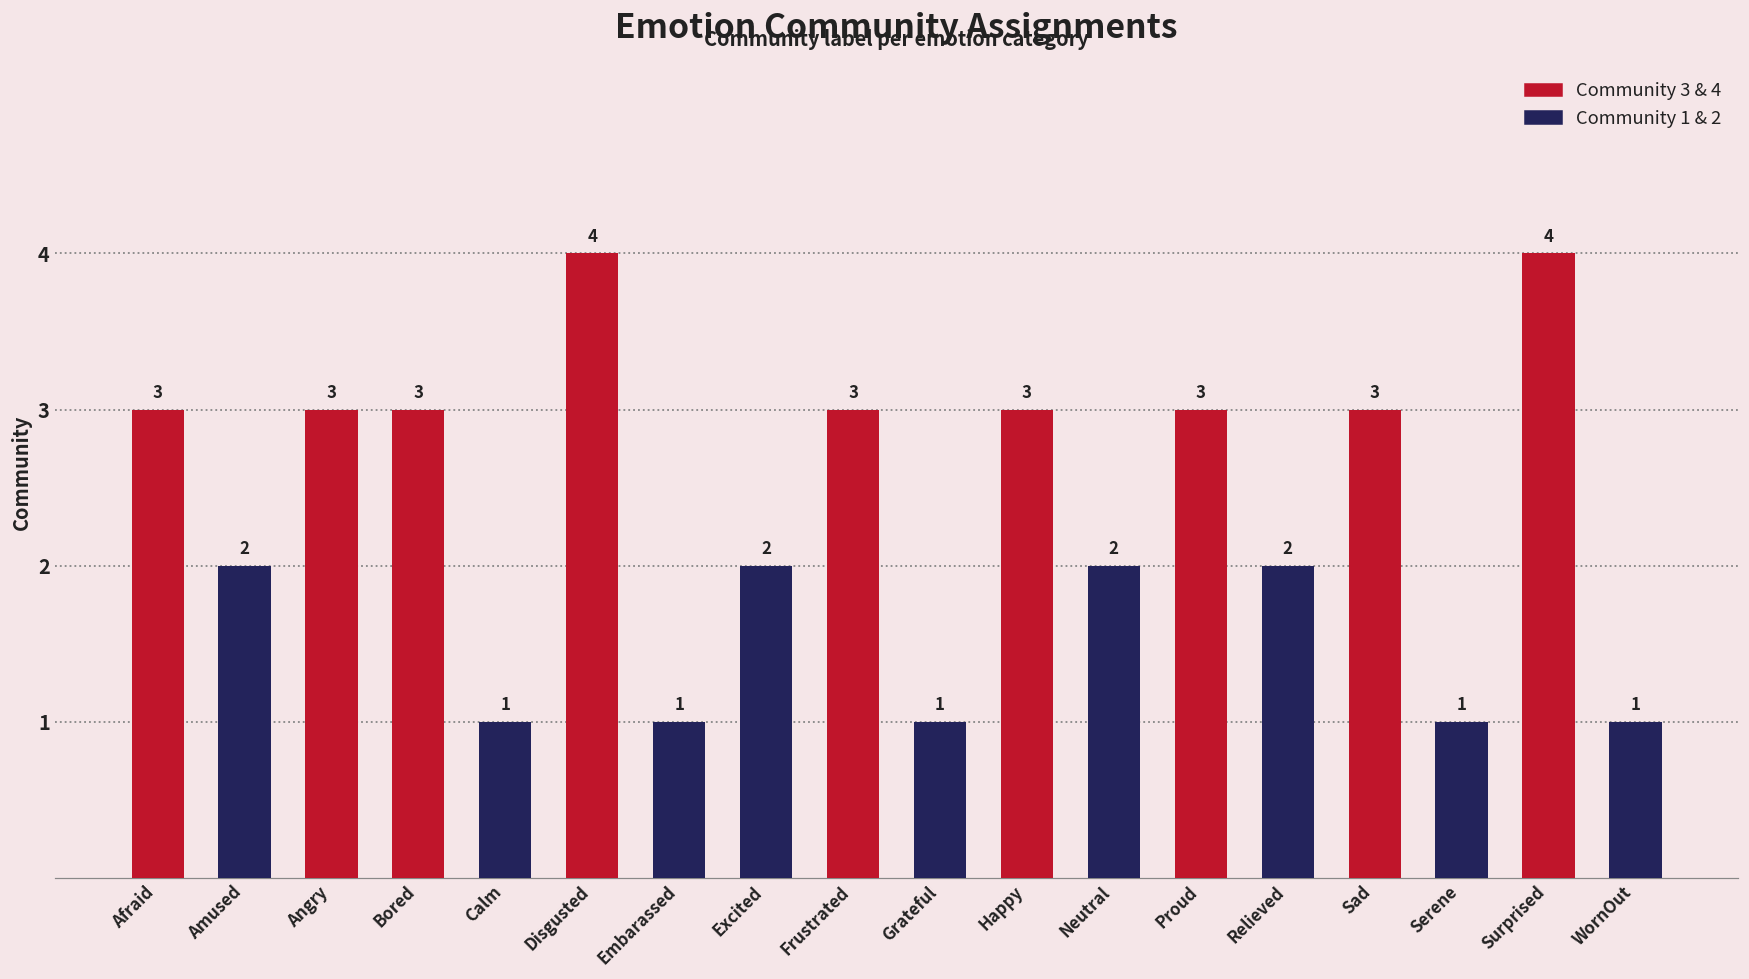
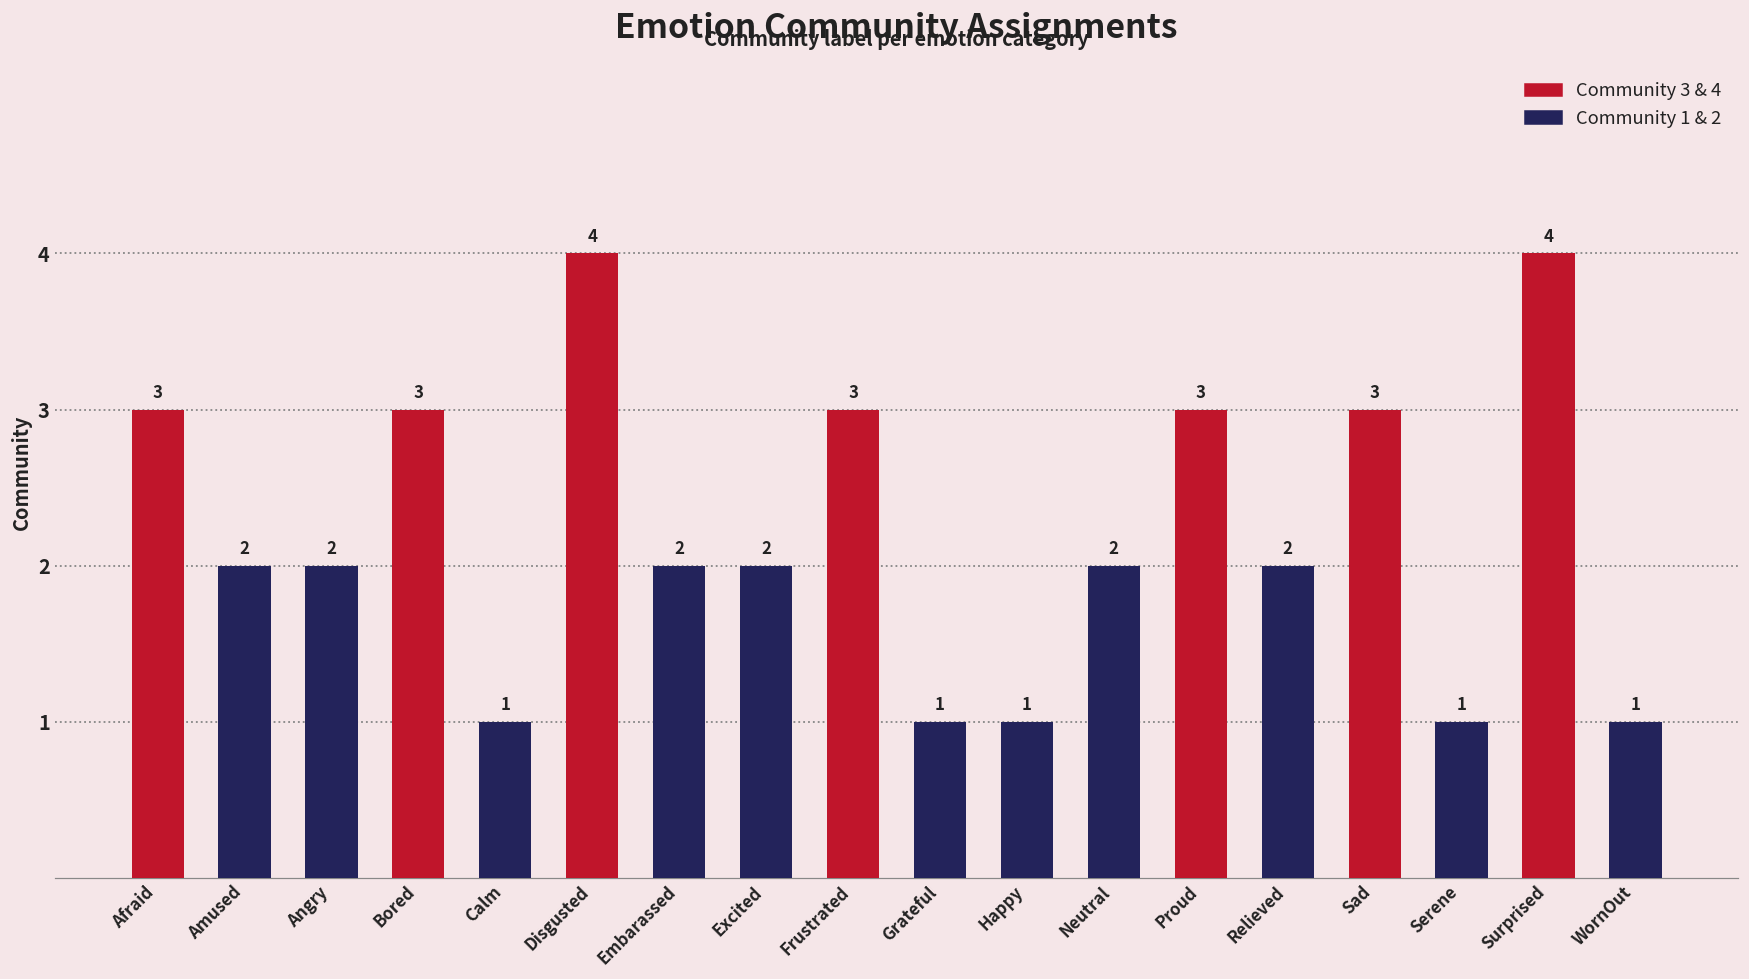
Angry: 3 -> 2
Embarassed: 1 -> 2
Happy: 3 -> 1
